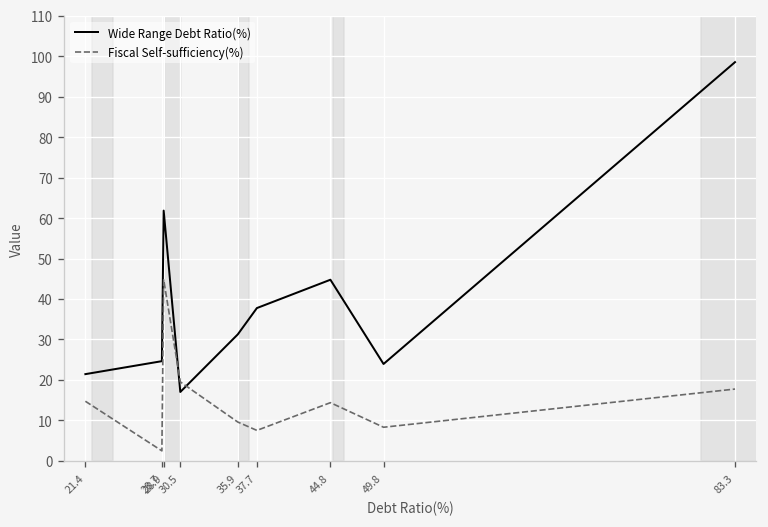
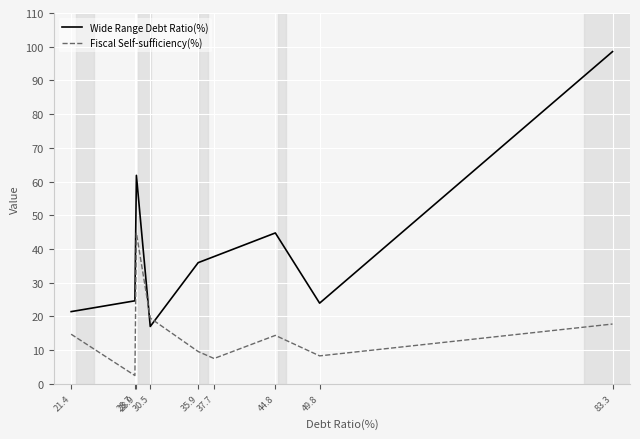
Wide Range Debt Ratio(%), 35.9: 31 -> 36
